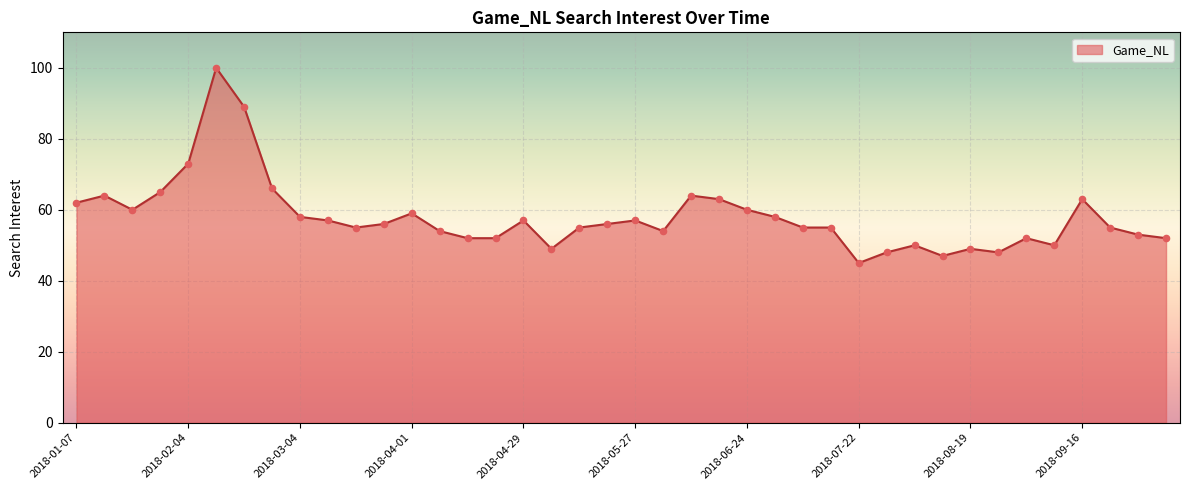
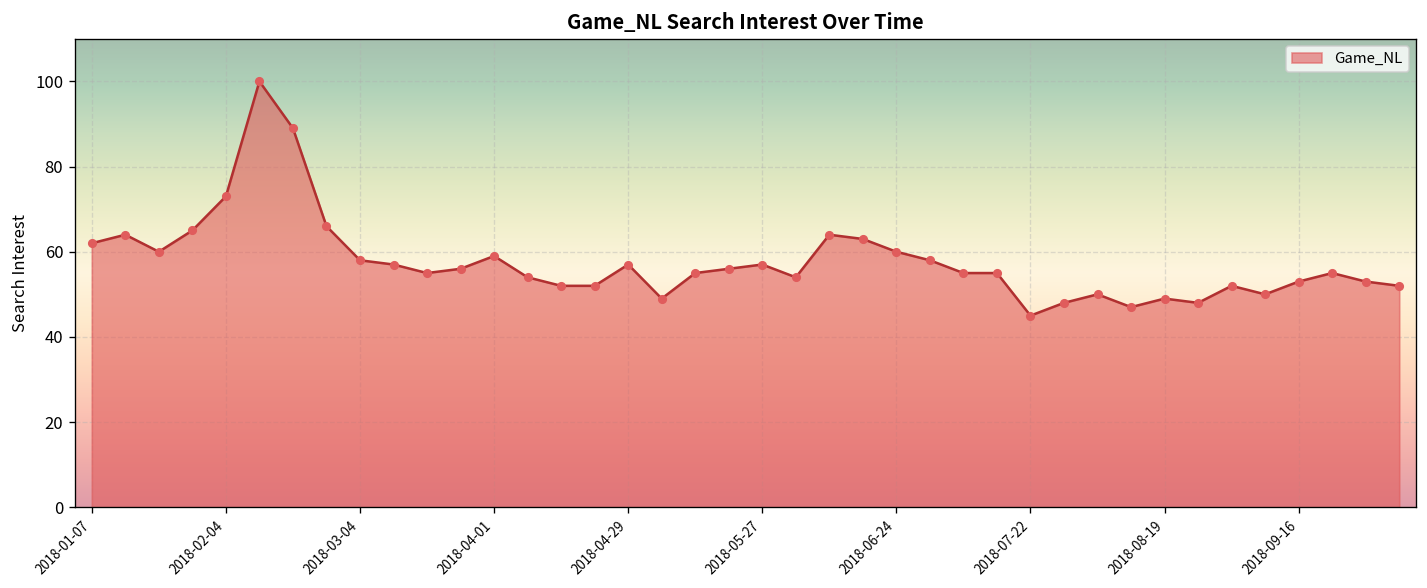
2018-09-16: 63 -> 53
